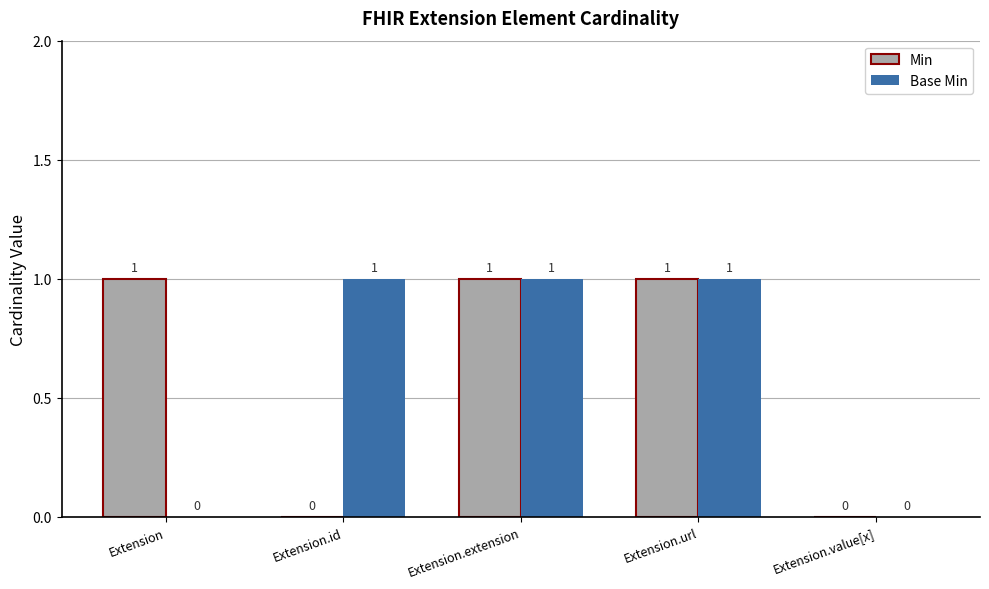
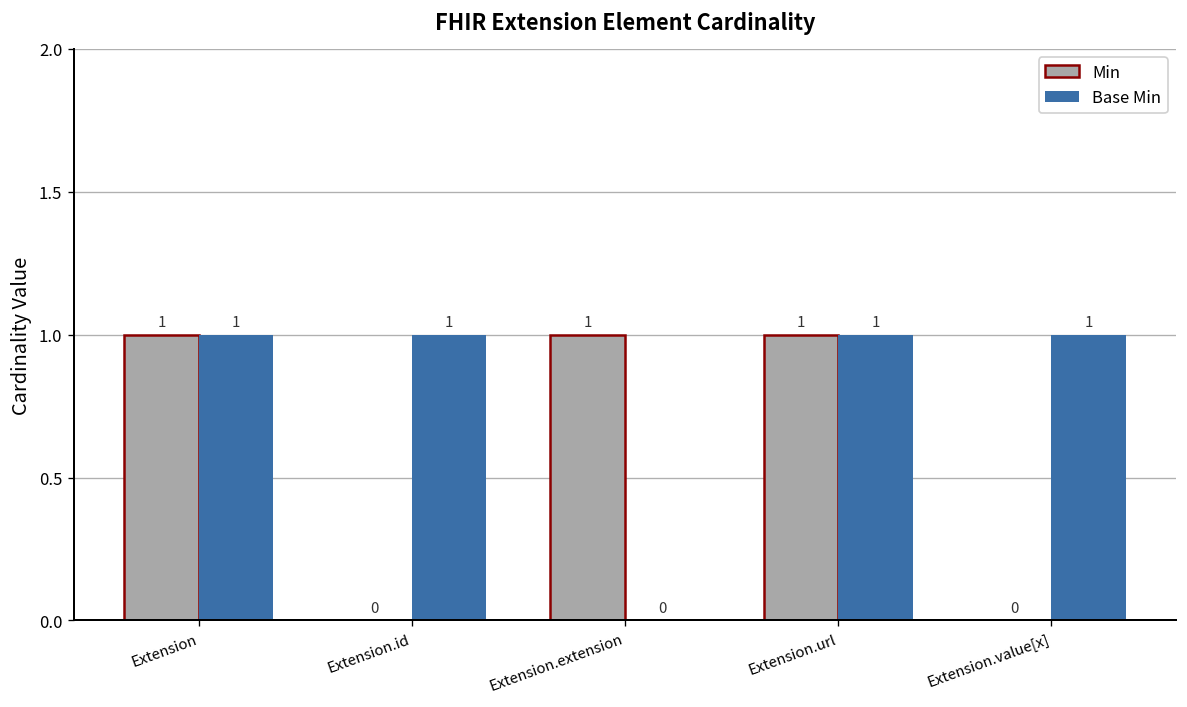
Base Min, Extension: 0 -> 1
Base Min, Extension.extension: 1 -> 0
Base Min, Extension.value[x]: 0 -> 1
